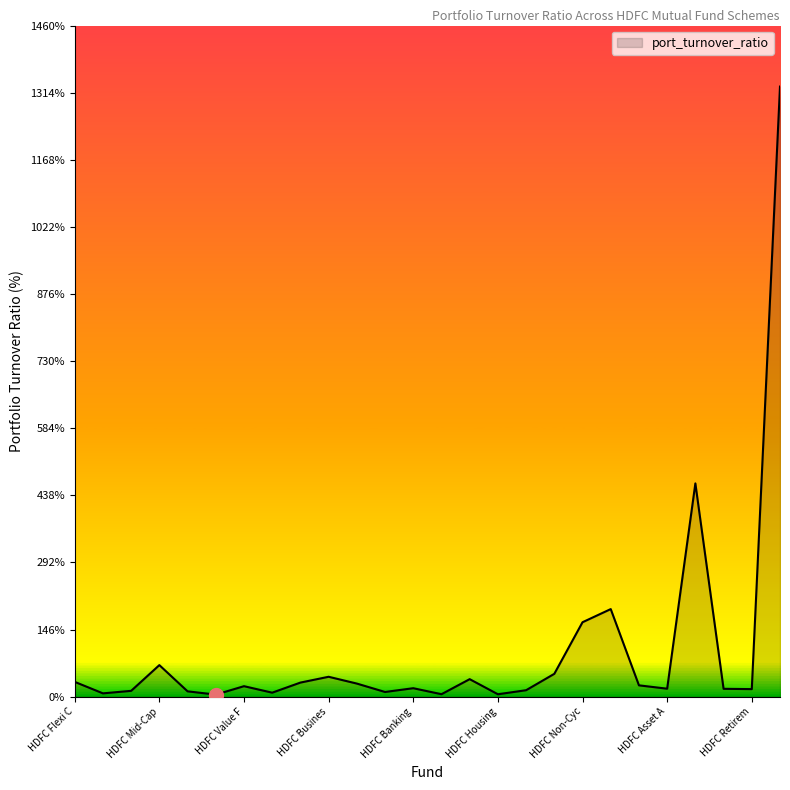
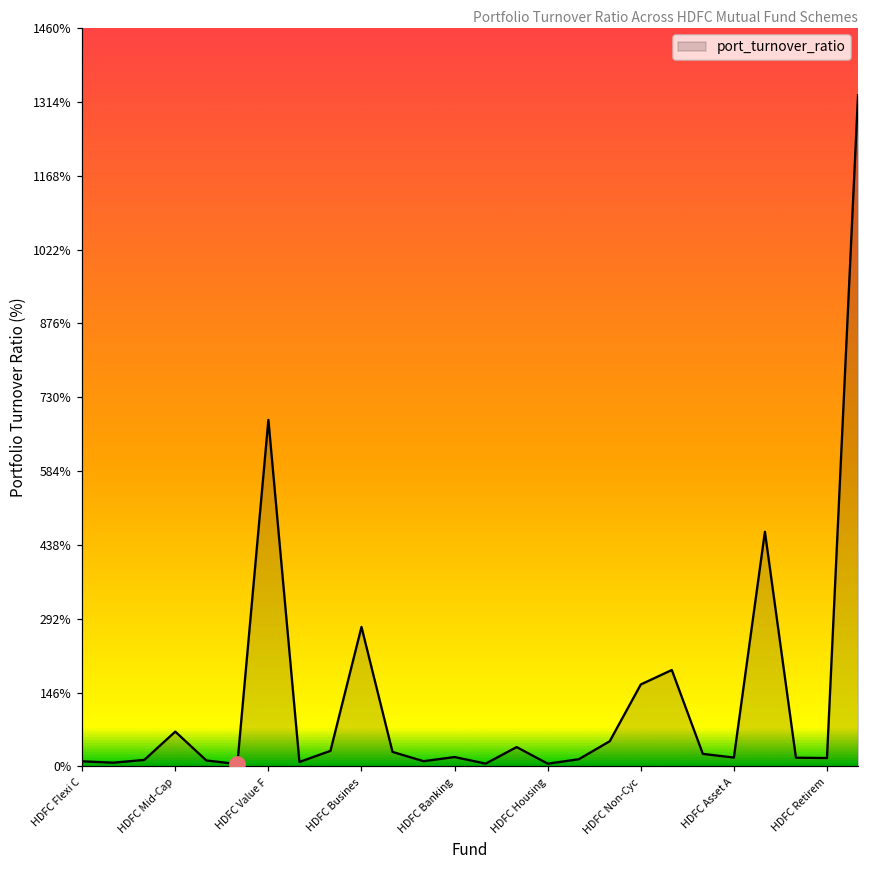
port_turnover_ratio, HDFC Flexi C: 30% -> 10%
port_turnover_ratio, HDFC Value F: 20% -> 690%
port_turnover_ratio, HDFC Busines: 40% -> 280%
